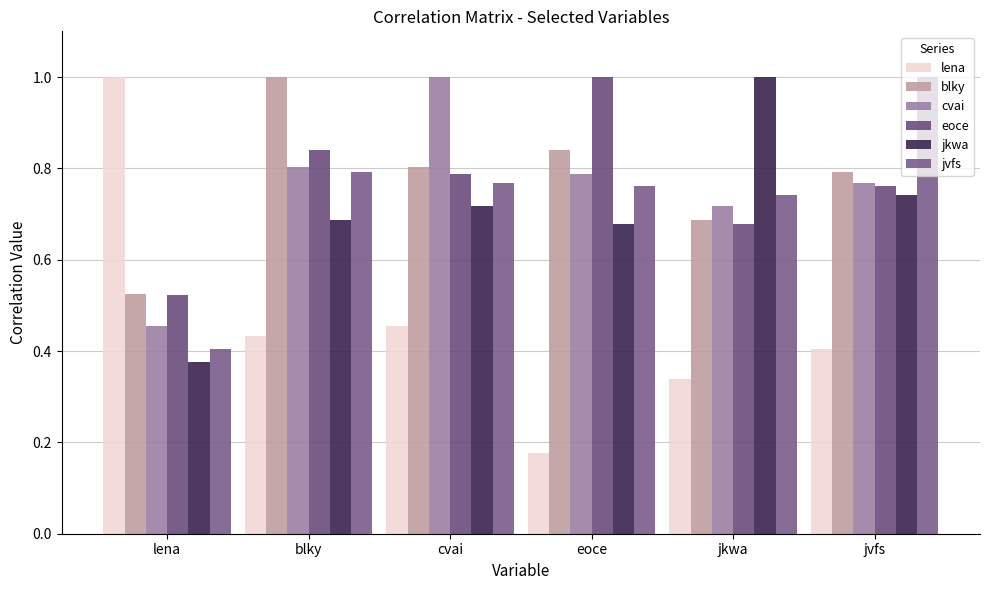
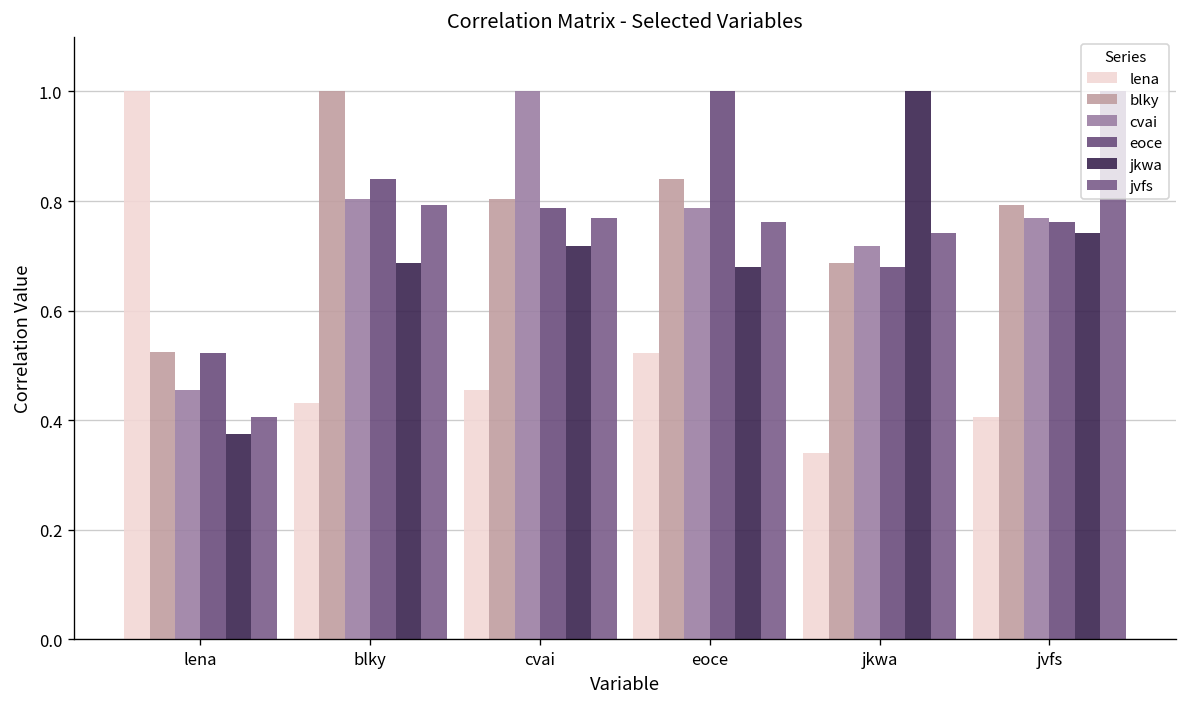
lena, eoce: 0.18 -> 0.52
